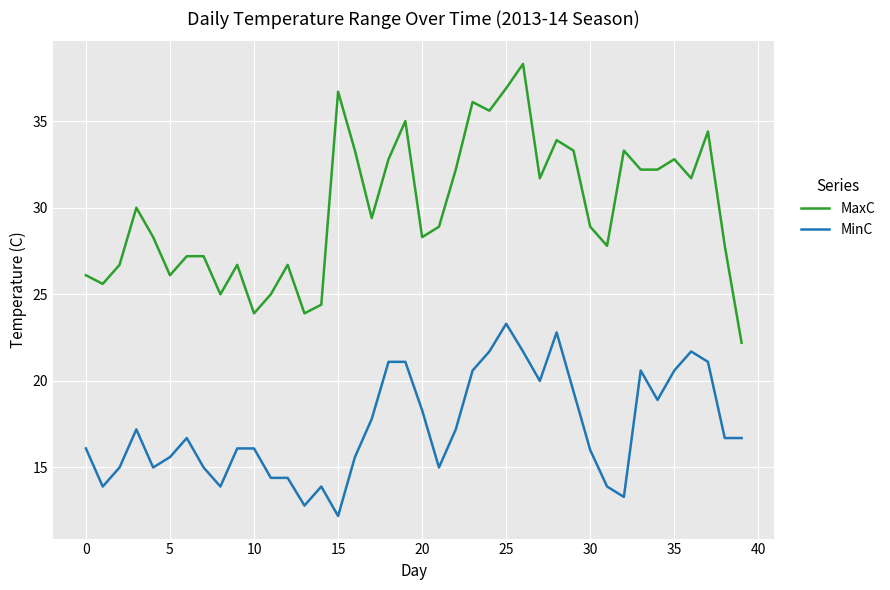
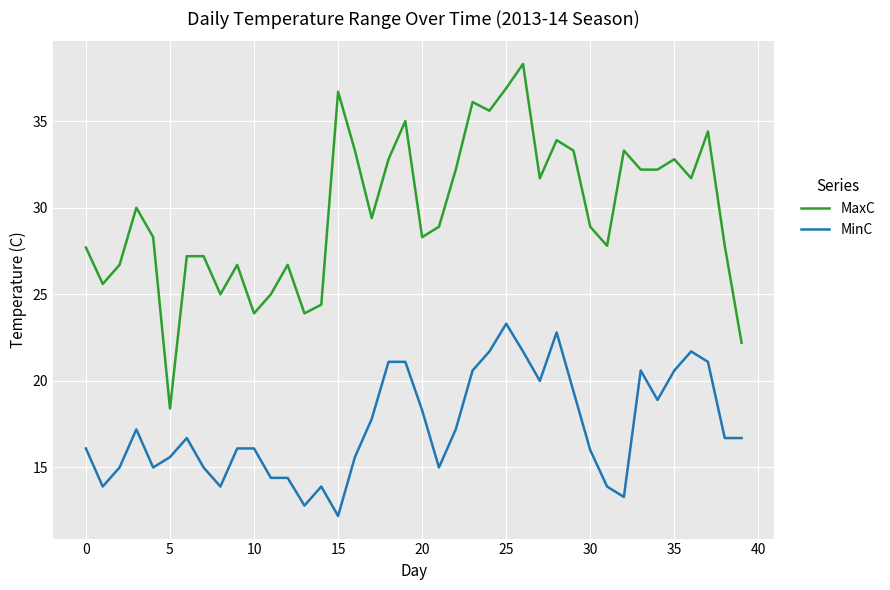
MaxC, 0: 26.1 -> 27.7
MaxC, 5: 26.1 -> 18.4
